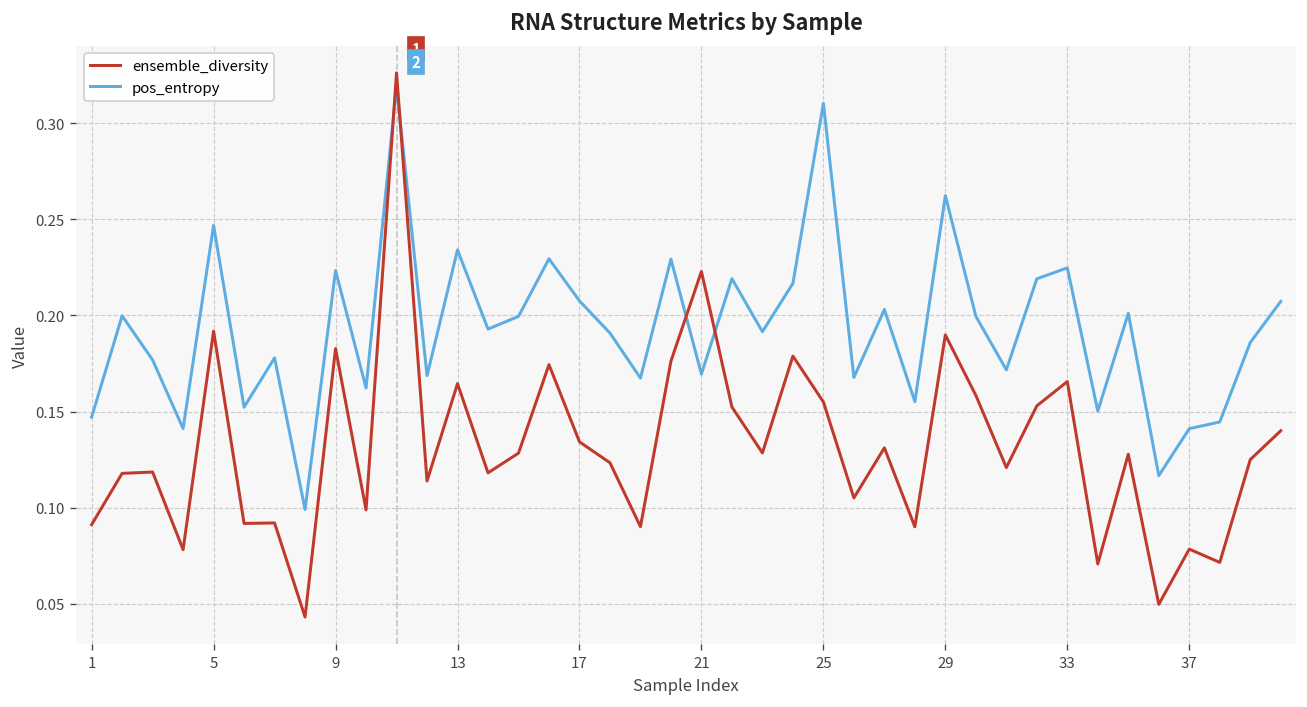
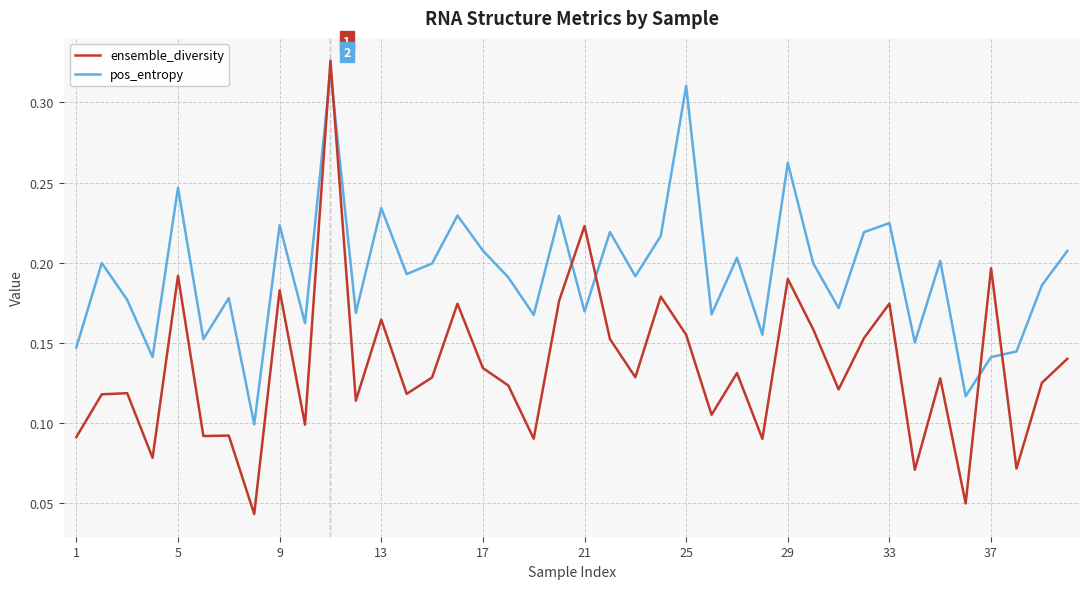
ensemble_diversity, 33: 0.166 -> 0.174
ensemble_diversity, 37: 0.078 -> 0.196
